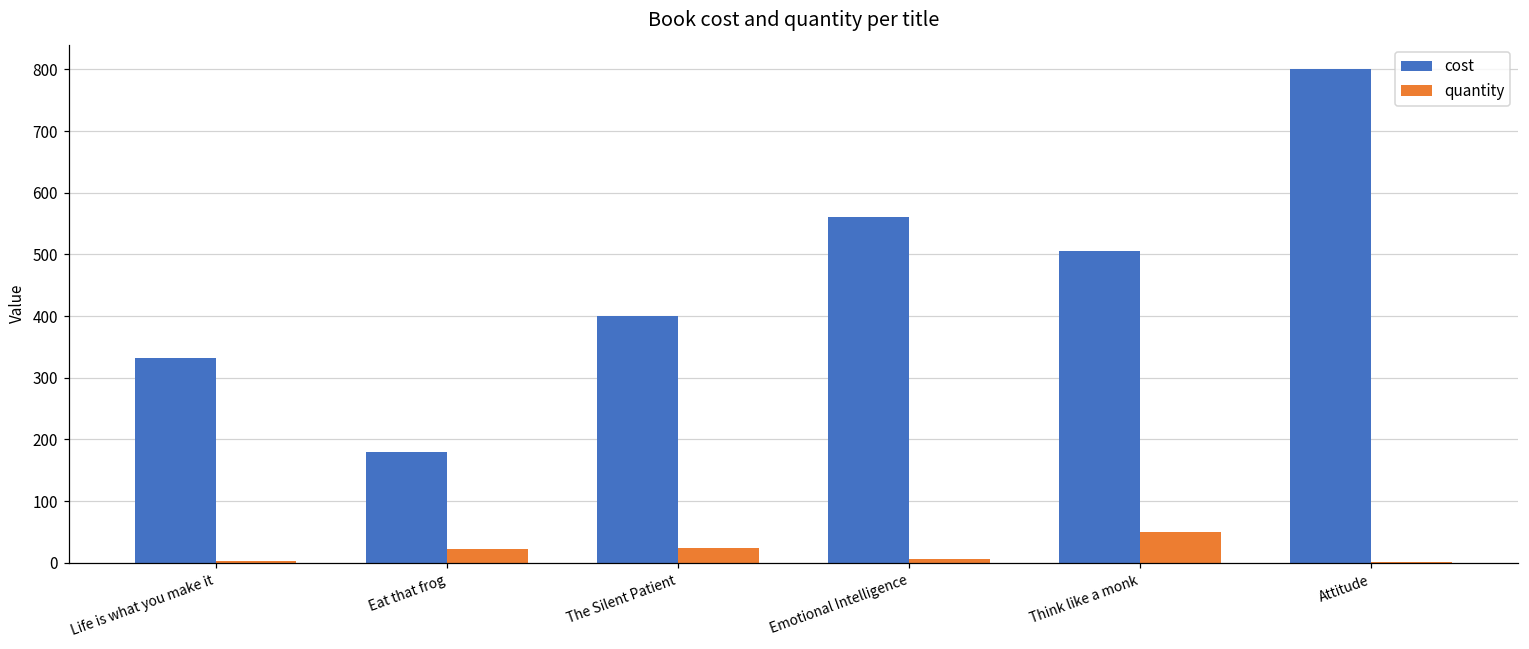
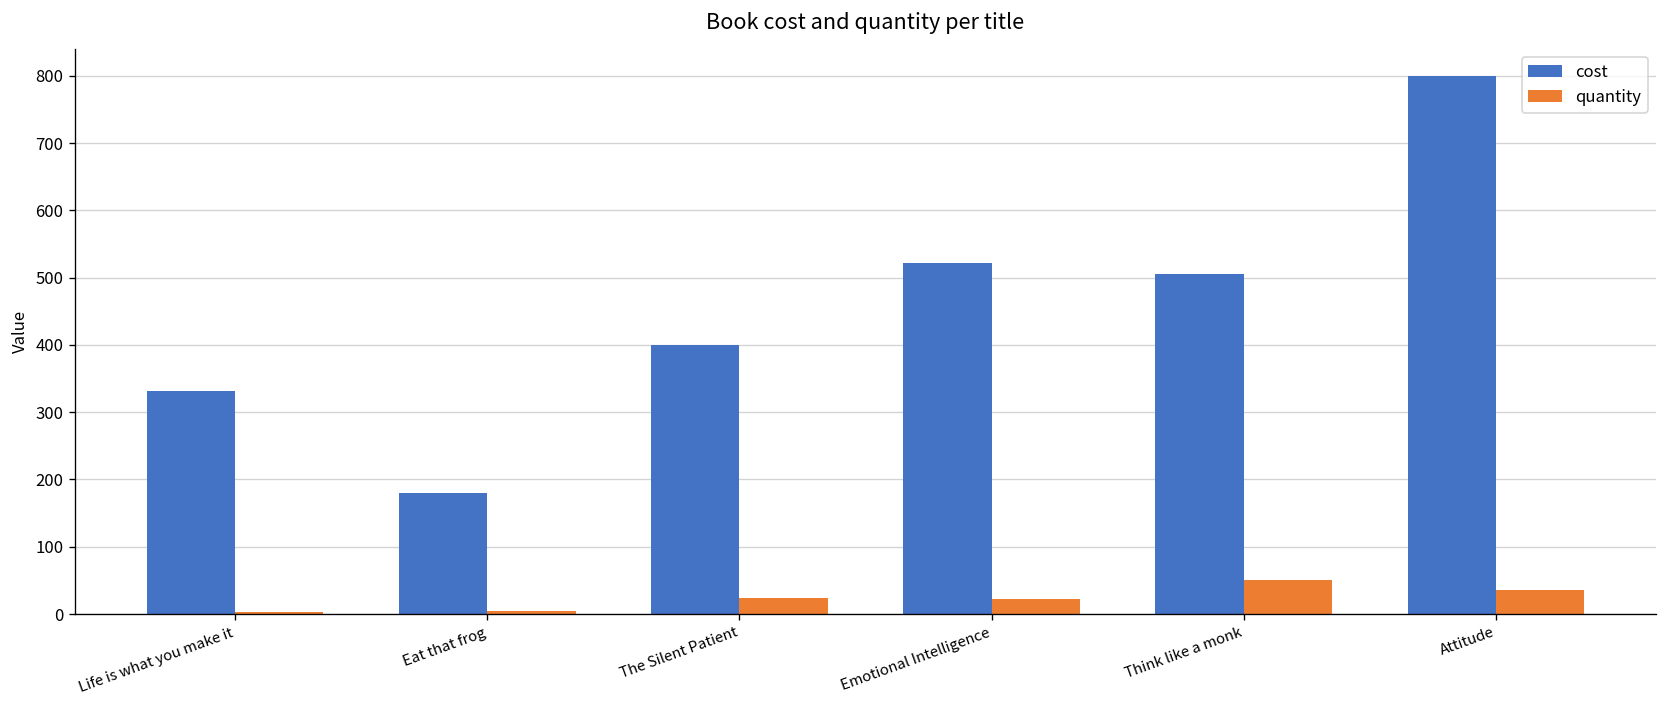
quantity, Eat that frog: 20 -> 10
cost, Emotional Intelligence: 560 -> 520
quantity, Emotional Intelligence: 10 -> 20
quantity, Attitude: 0 -> 40
